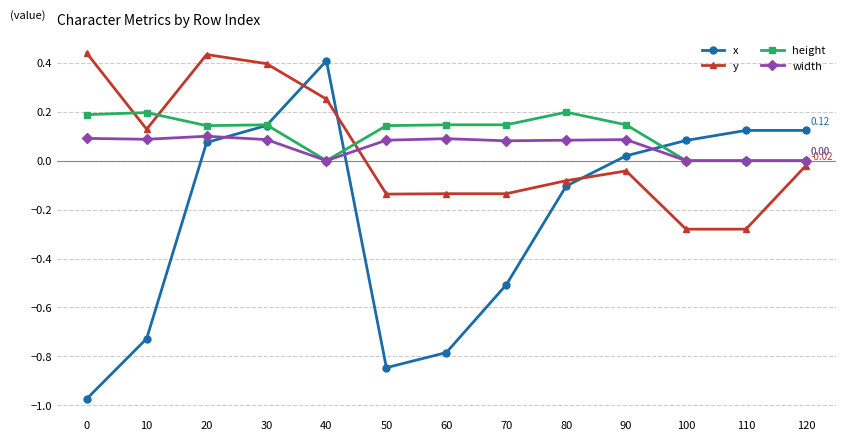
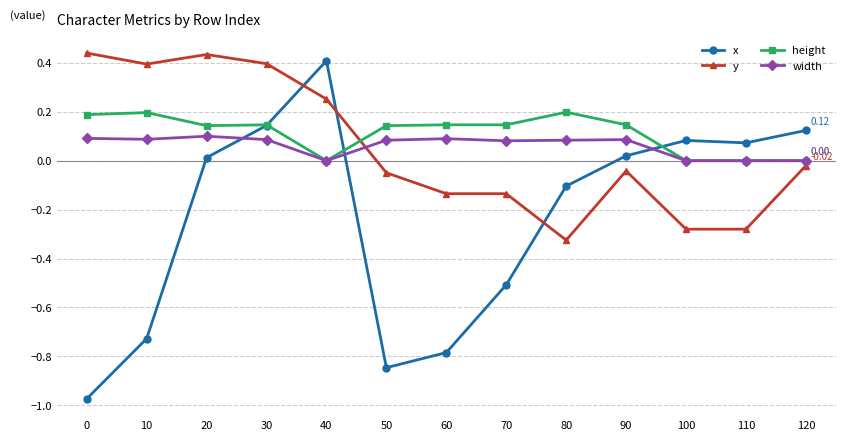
y, 10: 0.13 -> 0.40
x, 20: 0.07 -> 0.01
y, 50: -0.14 -> -0.05
y, 80: -0.08 -> -0.32
x, 110: 0.12 -> 0.07
